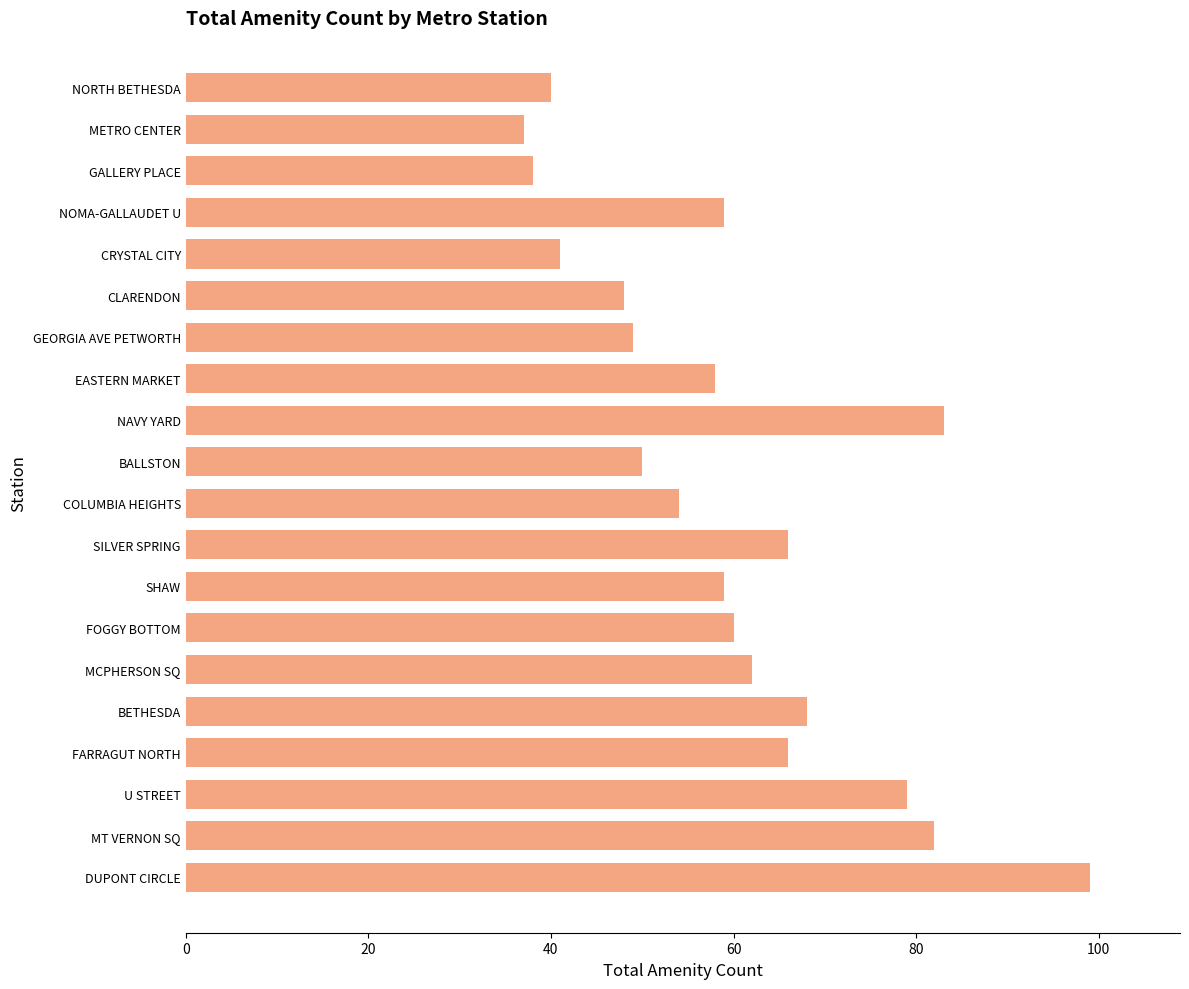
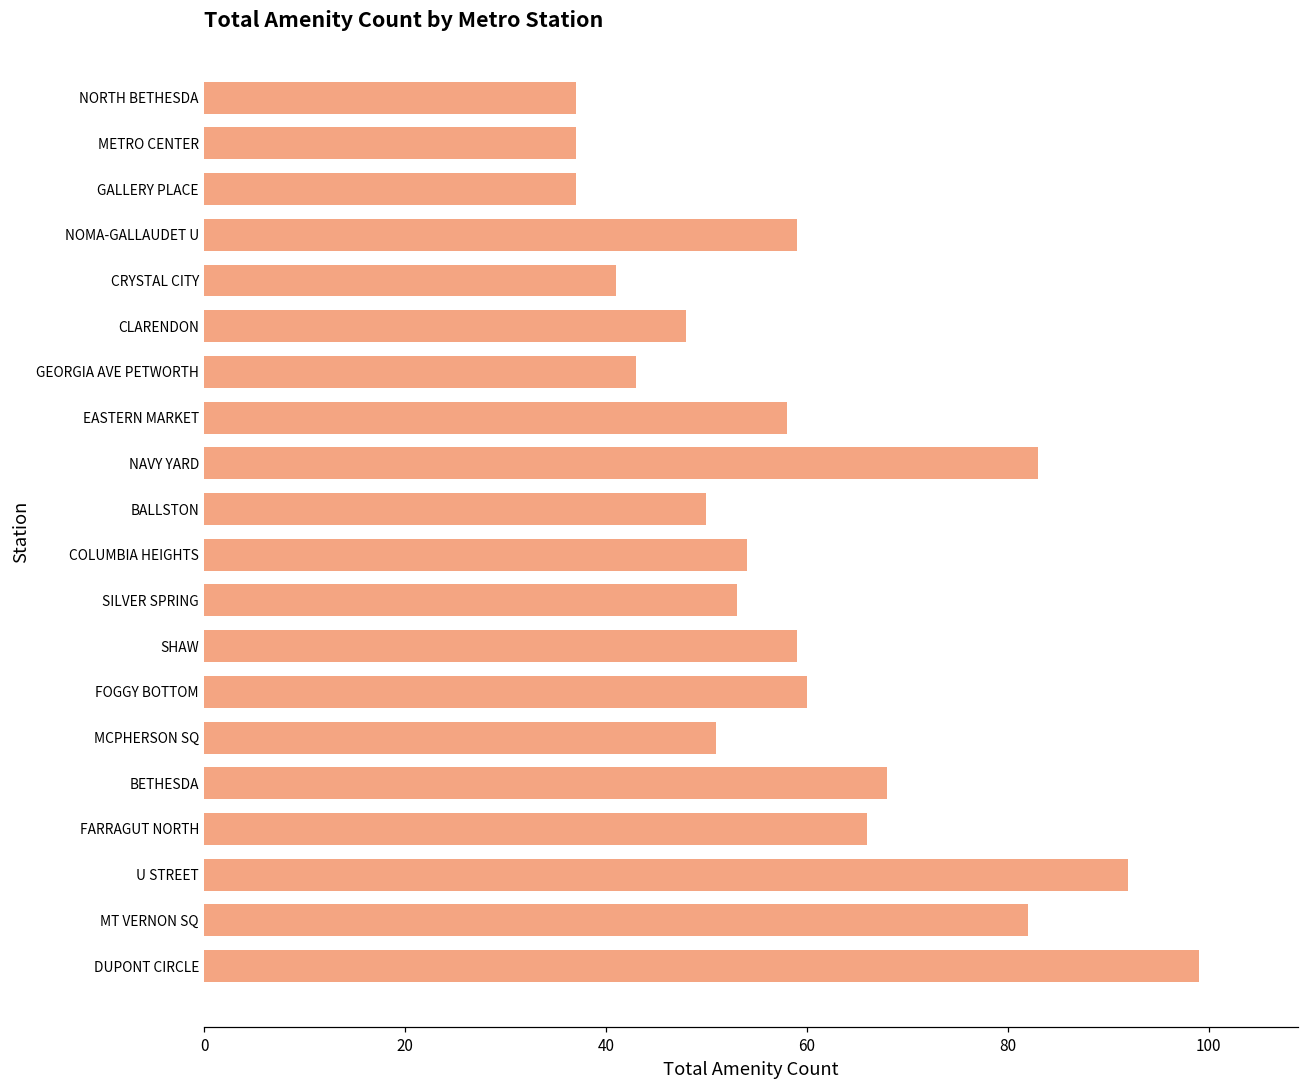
NORTH BETHESDA: 40 -> 37
GALLERY PLACE: 38 -> 37
GEORGIA AVE PETWORTH: 49 -> 43
SILVER SPRING: 66 -> 53
MCPHERSON SQ: 62 -> 51
U STREET: 79 -> 92
